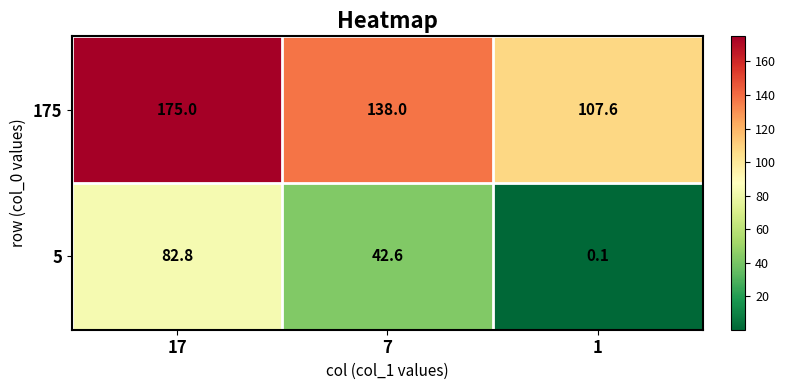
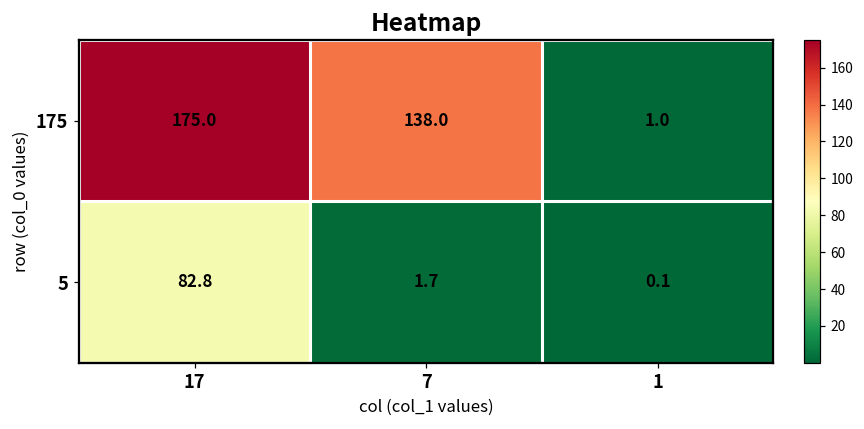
175, 1: 107.6 -> 1.0
5, 7: 42.6 -> 1.7
